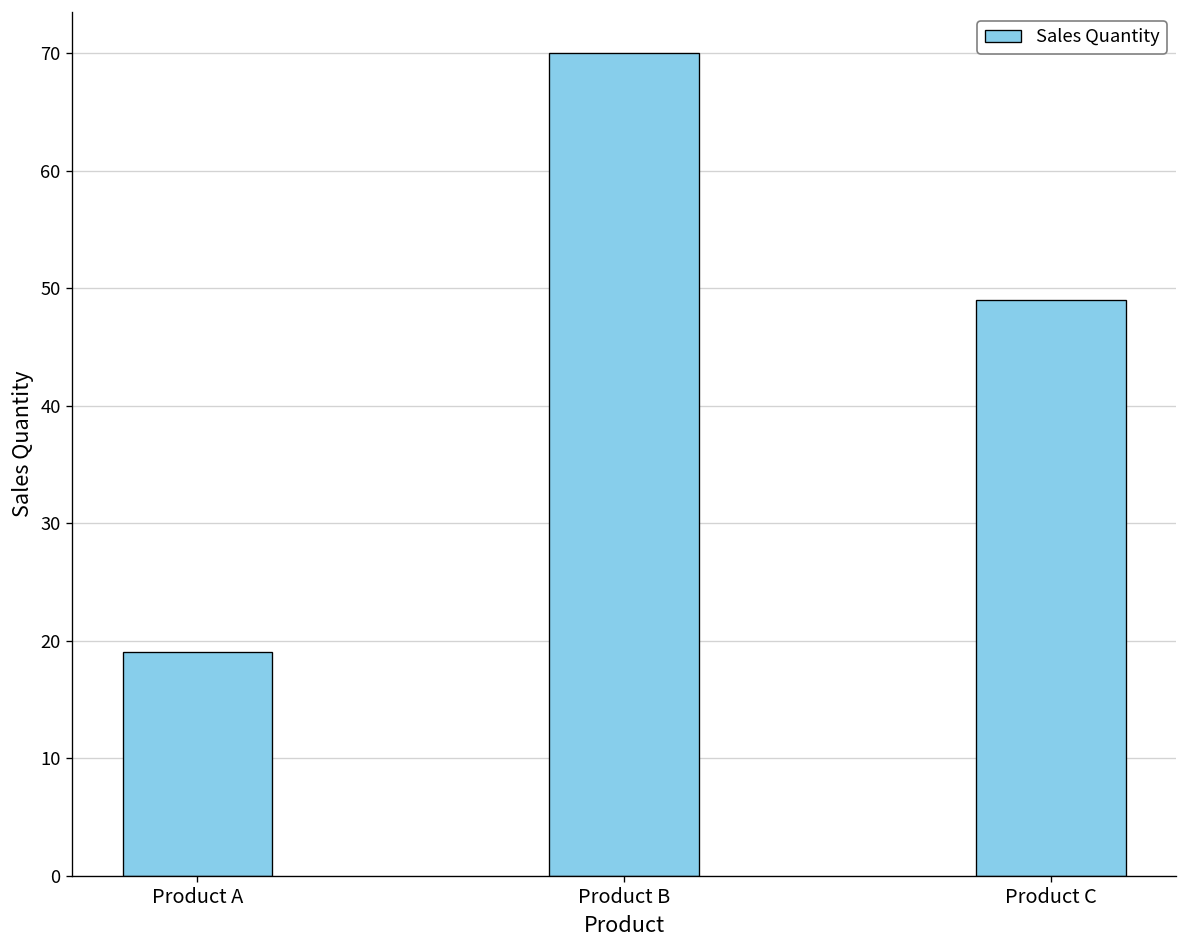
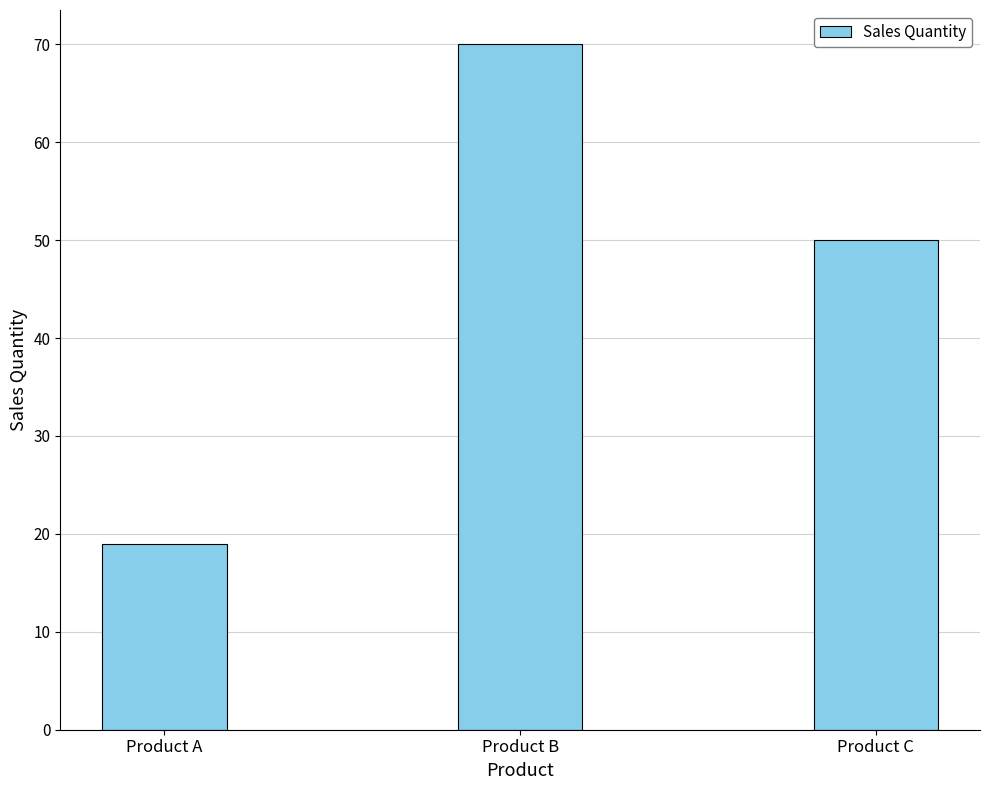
Product C: 49 -> 50
